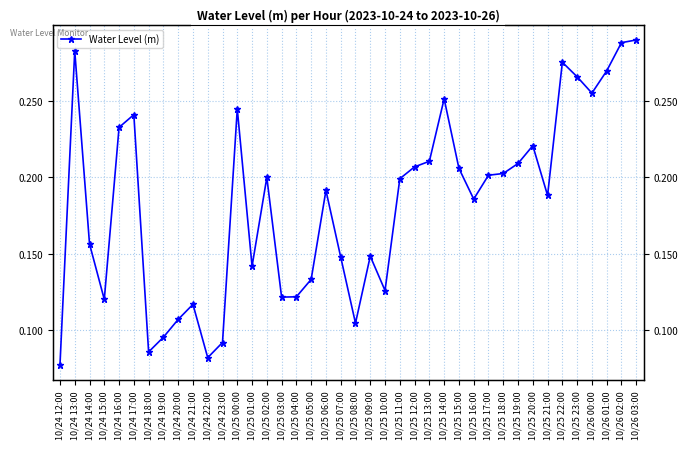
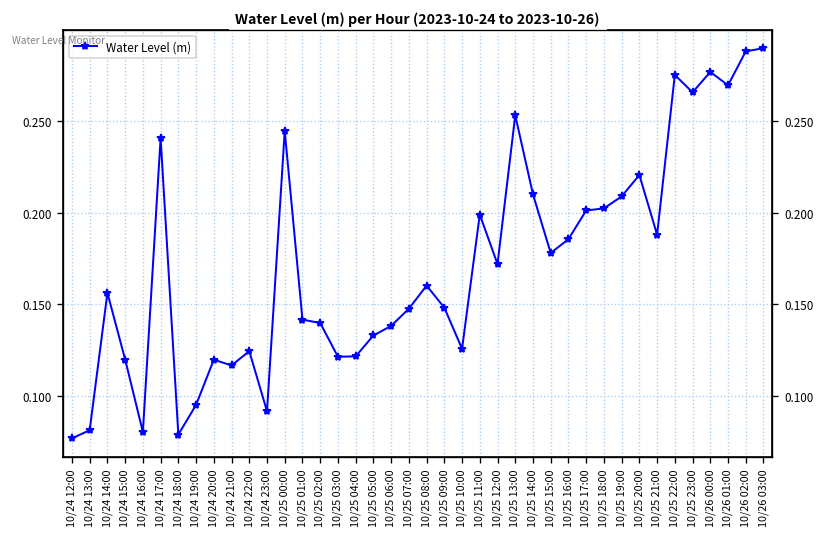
10/24 13:00: 0.283 -> 0.081
10/24 16:00: 0.233 -> 0.080
10/24 18:00: 0.086 -> 0.079
10/24 20:00: 0.107 -> 0.120
10/24 22:00: 0.082 -> 0.124
10/25 02:00: 0.200 -> 0.140
10/25 06:00: 0.191 -> 0.138
10/25 08:00: 0.104 -> 0.160
10/25 12:00: 0.207 -> 0.172
10/25 13:00: 0.210 -> 0.253
10/25 14:00: 0.251 -> 0.210
10/25 15:00: 0.206 -> 0.178
10/26 00:00: 0.255 -> 0.277
